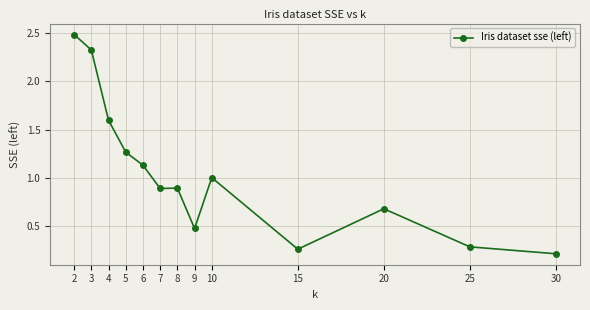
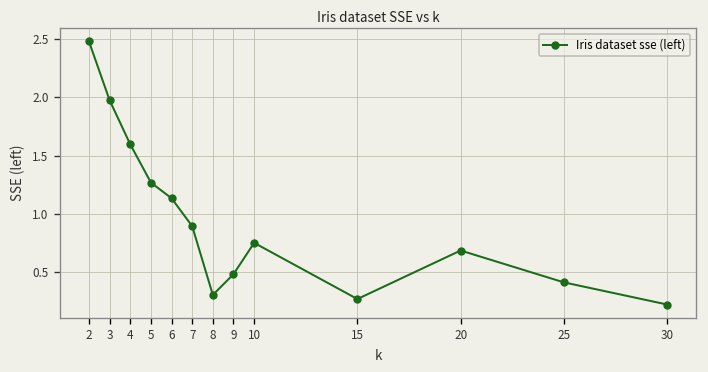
3: 2.3 -> 2.0
8: 0.9 -> 0.3
10: 1.0 -> 0.7
25: 0.3 -> 0.4
